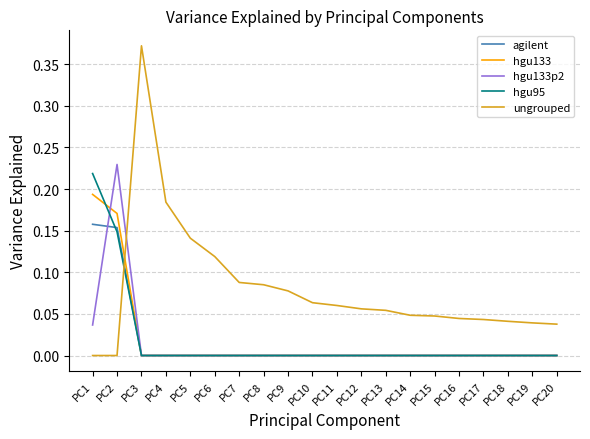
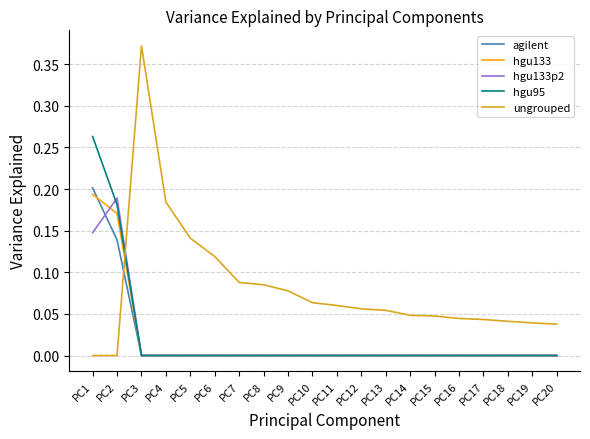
agilent, PC1: 0.16 -> 0.20
hgu133p2, PC1: 0.04 -> 0.15
hgu95, PC1: 0.22 -> 0.26
agilent, PC2: 0.15 -> 0.14
hgu133p2, PC2: 0.23 -> 0.19
hgu95, PC2: 0.15 -> 0.18
